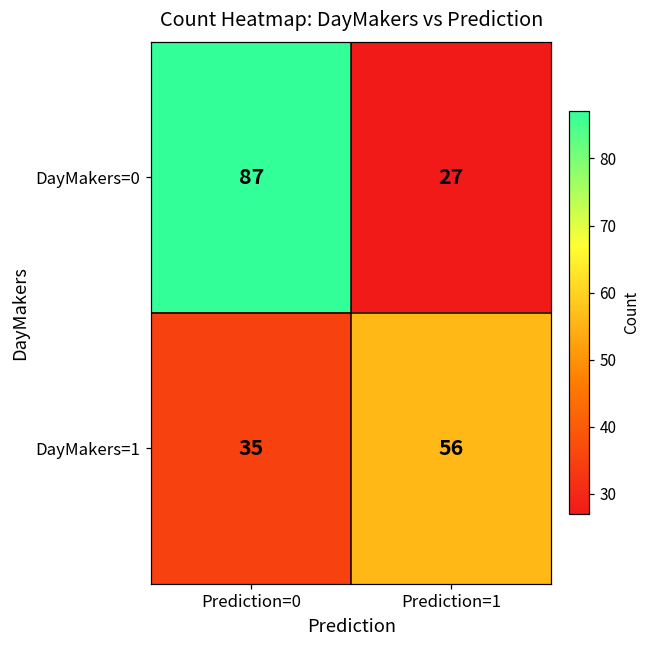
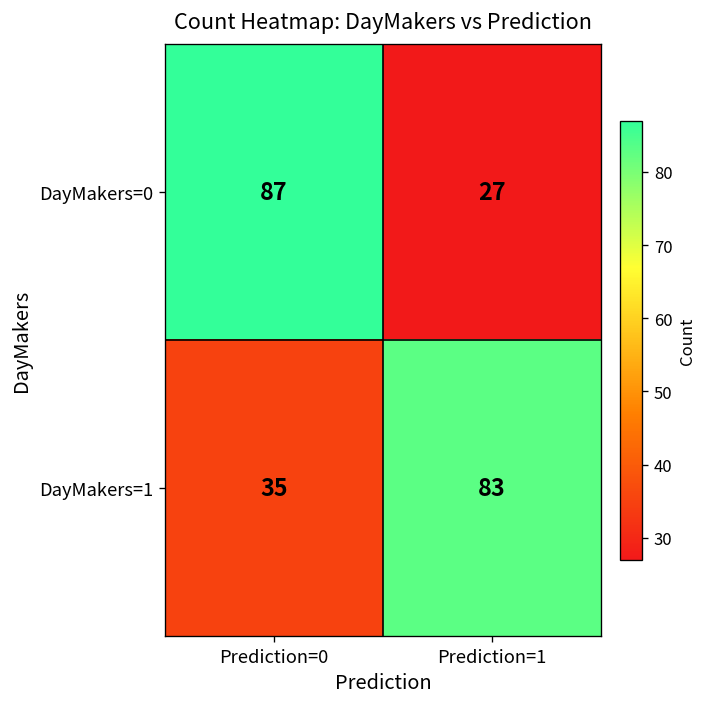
DayMakers=1, Prediction=1: 56 -> 83
